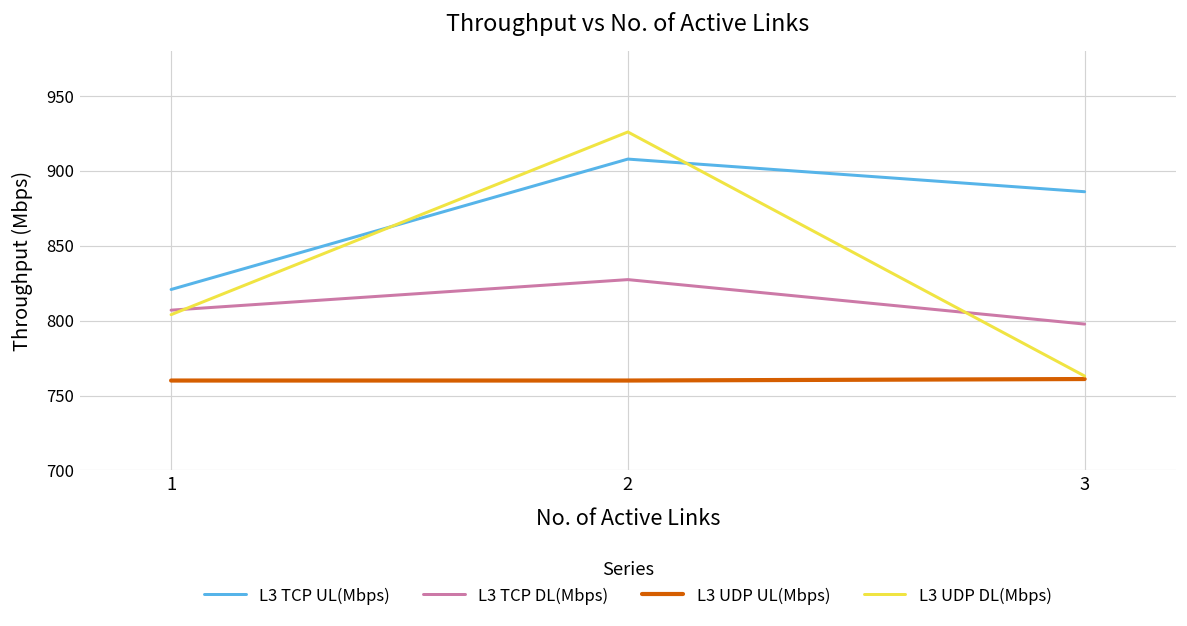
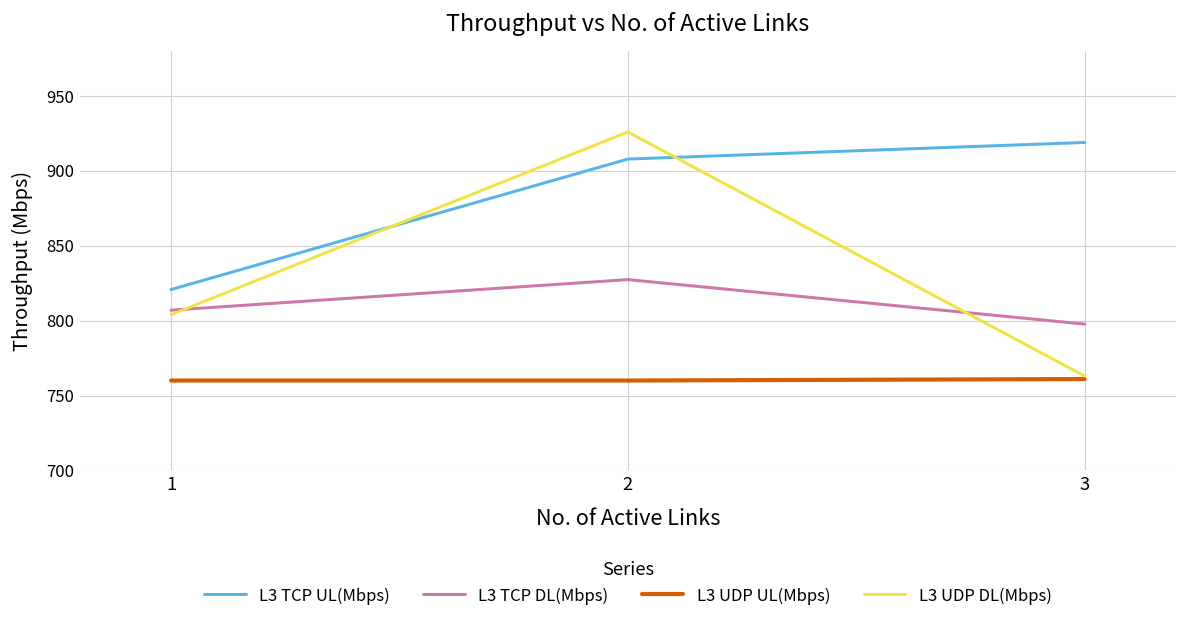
L3 TCP UL(Mbps), 3: 886 -> 919
